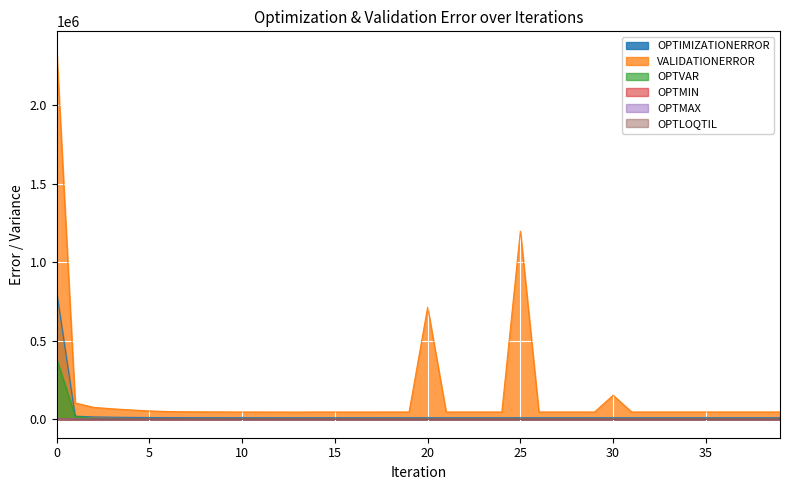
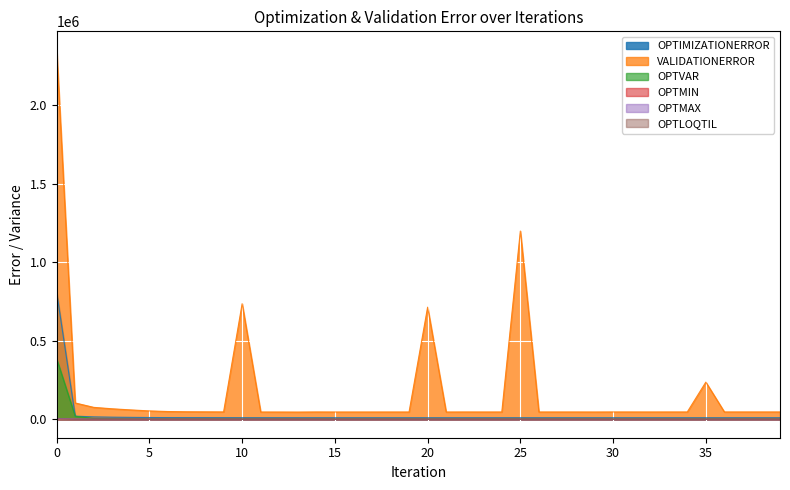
VALIDATIONERROR, 10: 50000 -> 740000
VALIDATIONERROR, 30: 150000 -> 50000
VALIDATIONERROR, 35: 50000 -> 240000
